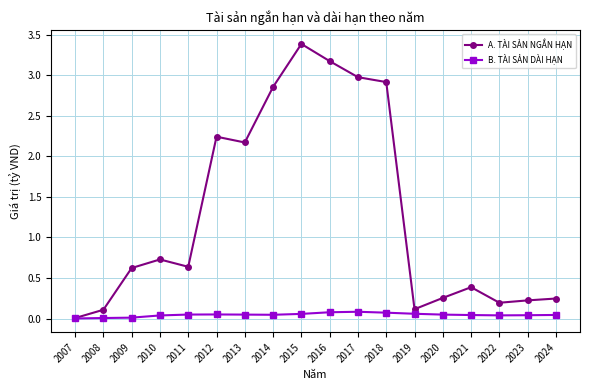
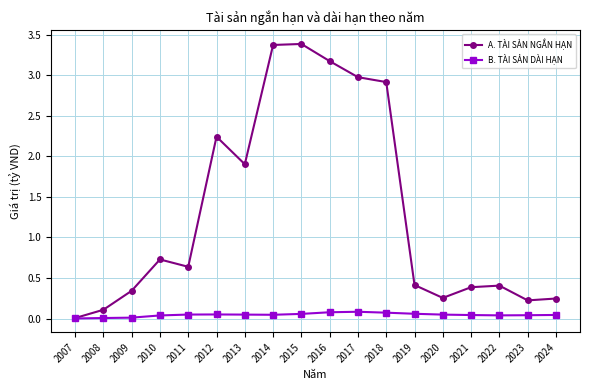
A. TÀI SẢN NGẮN HẠN, 2009: 0.6 -> 0.3
A. TÀI SẢN NGẮN HẠN, 2013: 2.2 -> 1.9
A. TÀI SẢN NGẮN HẠN, 2014: 2.9 -> 3.4
A. TÀI SẢN NGẮN HẠN, 2019: 0.1 -> 0.4
A. TÀI SẢN NGẮN HẠN, 2022: 0.2 -> 0.4
